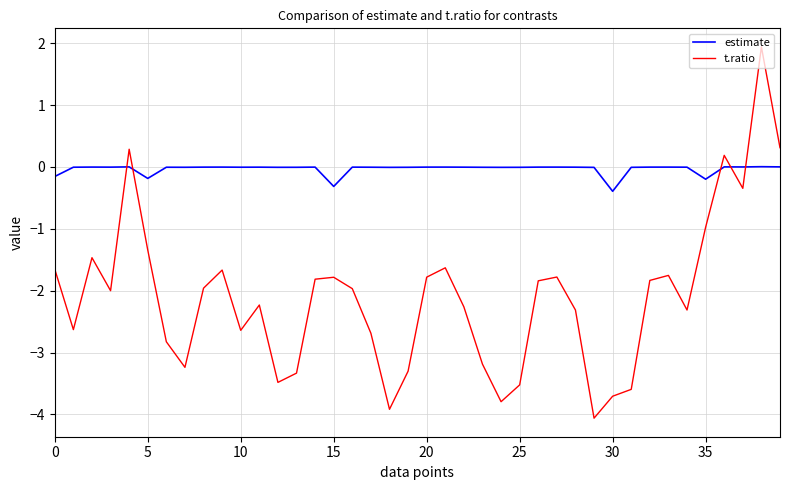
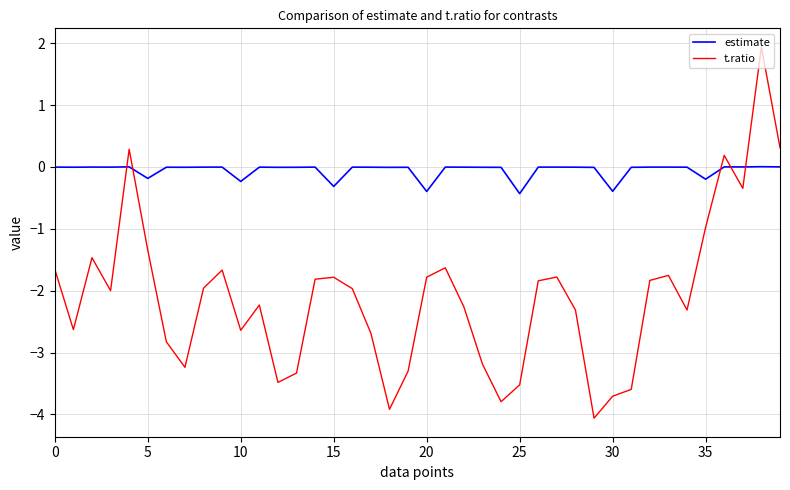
estimate, 0: -0.2 -> 0.0
estimate, 10: 0.0 -> -0.2
estimate, 20: 0.0 -> -0.4
estimate, 25: 0.0 -> -0.4
